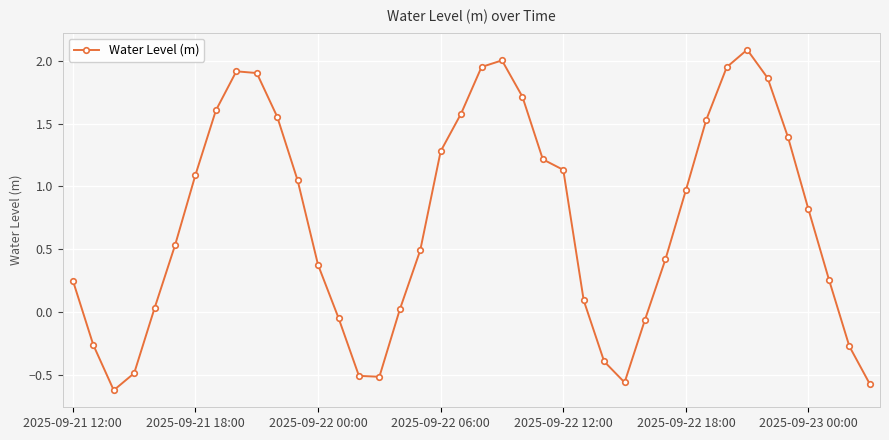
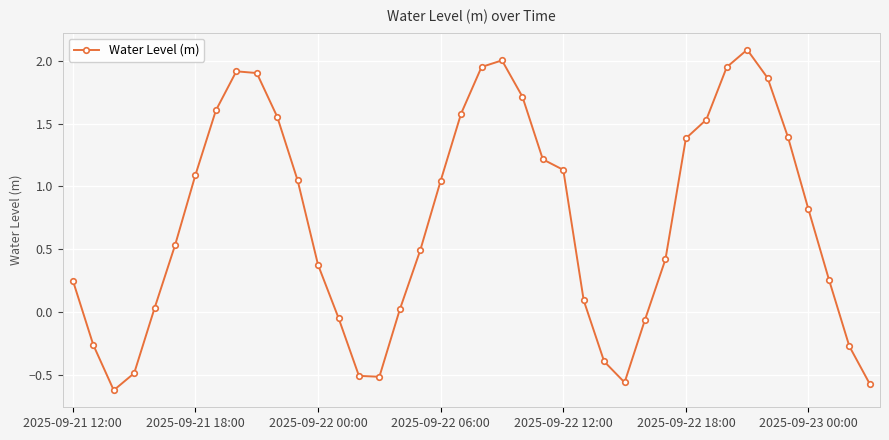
2025-09-22 06:00: 1.28 -> 1.05
2025-09-22 18:00: 0.97 -> 1.38
